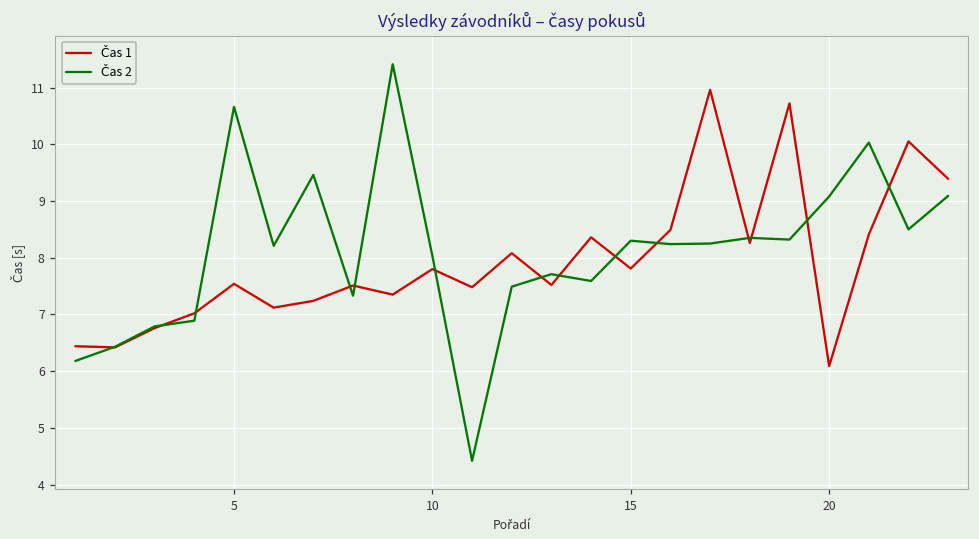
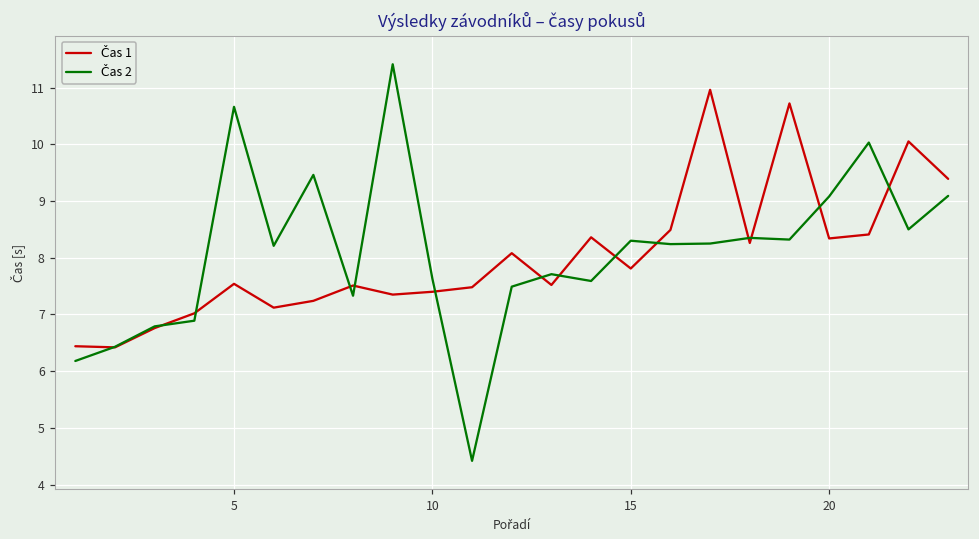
Čas 1, 10: 7.8 -> 7.4
Čas 2, 10: 8.0 -> 7.6
Čas 1, 20: 6.1 -> 8.3
